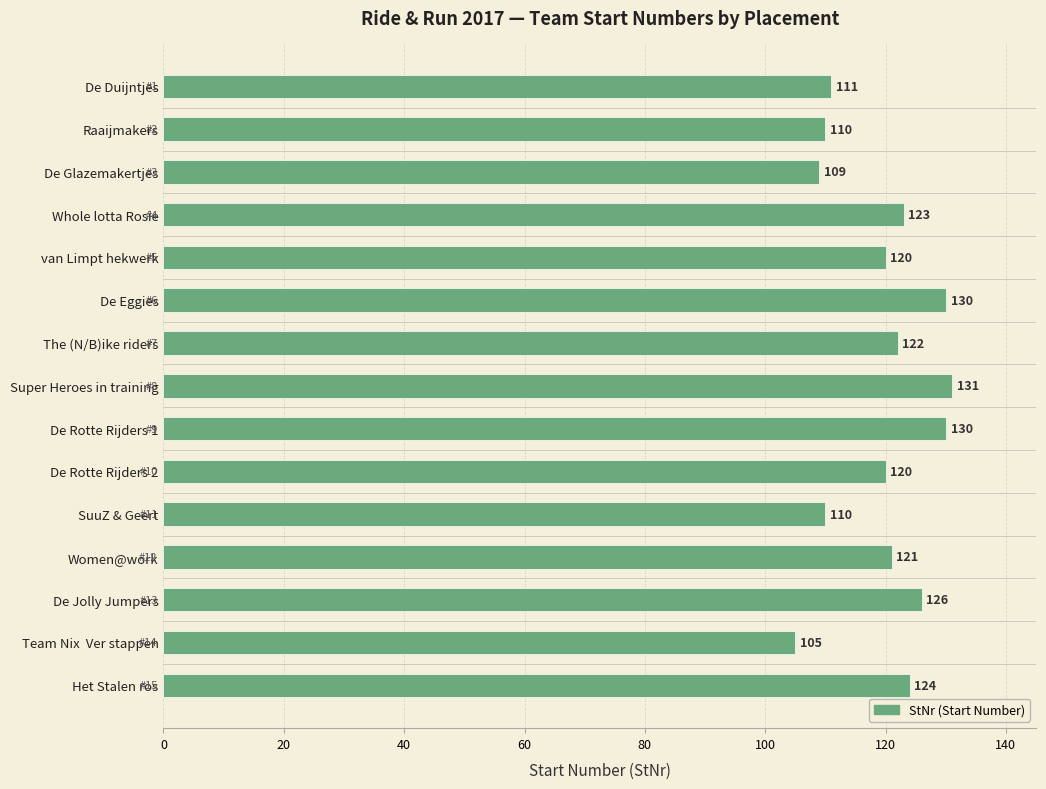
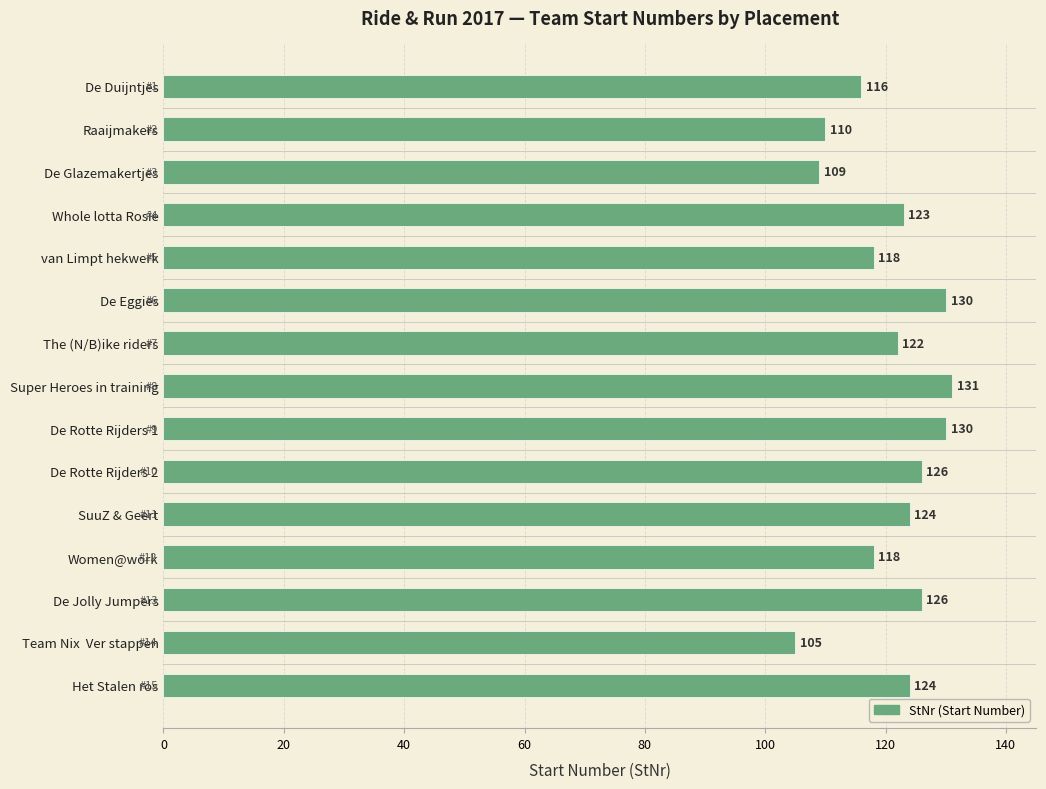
De Duijntjes: 111 -> 116
van Limpt hekwerk: 120 -> 118
De Rotte Rijders 2: 120 -> 126
SuuZ & Geert: 110 -> 124
Women@work: 121 -> 118
